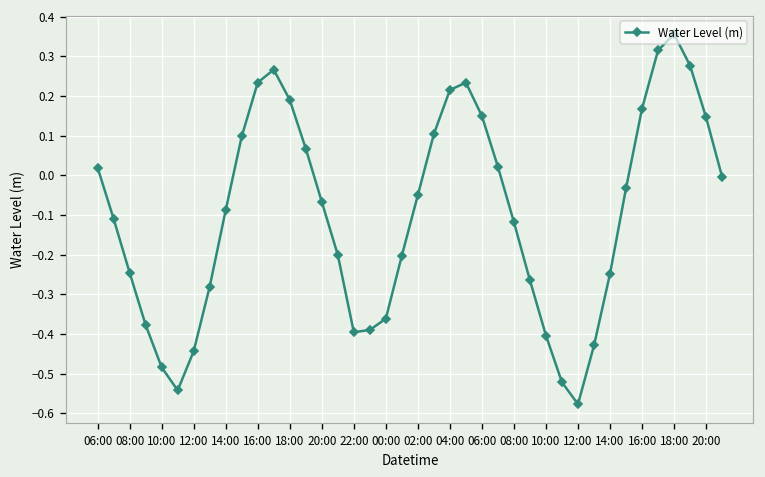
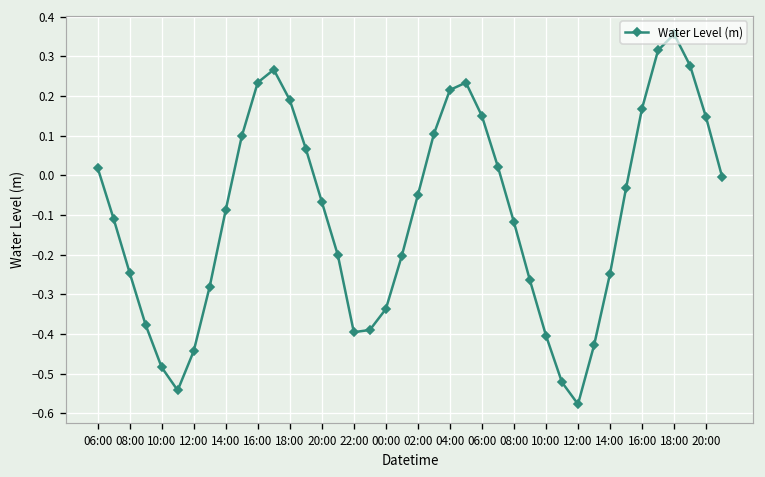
00:00: -0.36 -> -0.34
